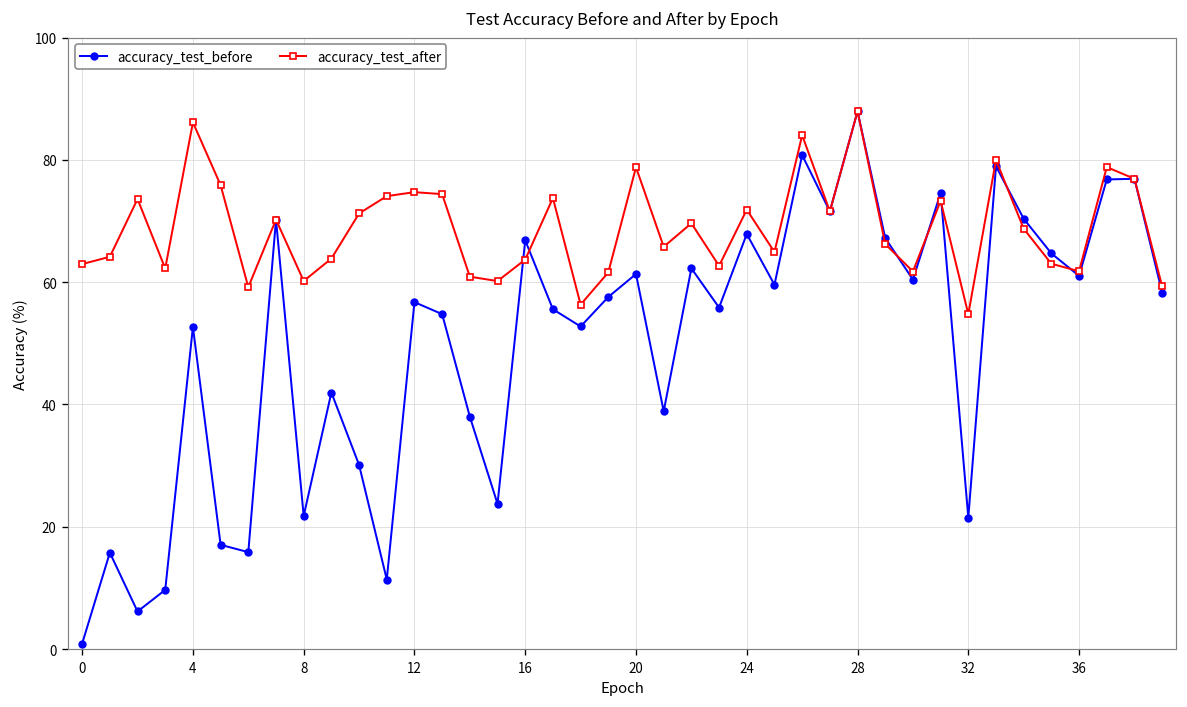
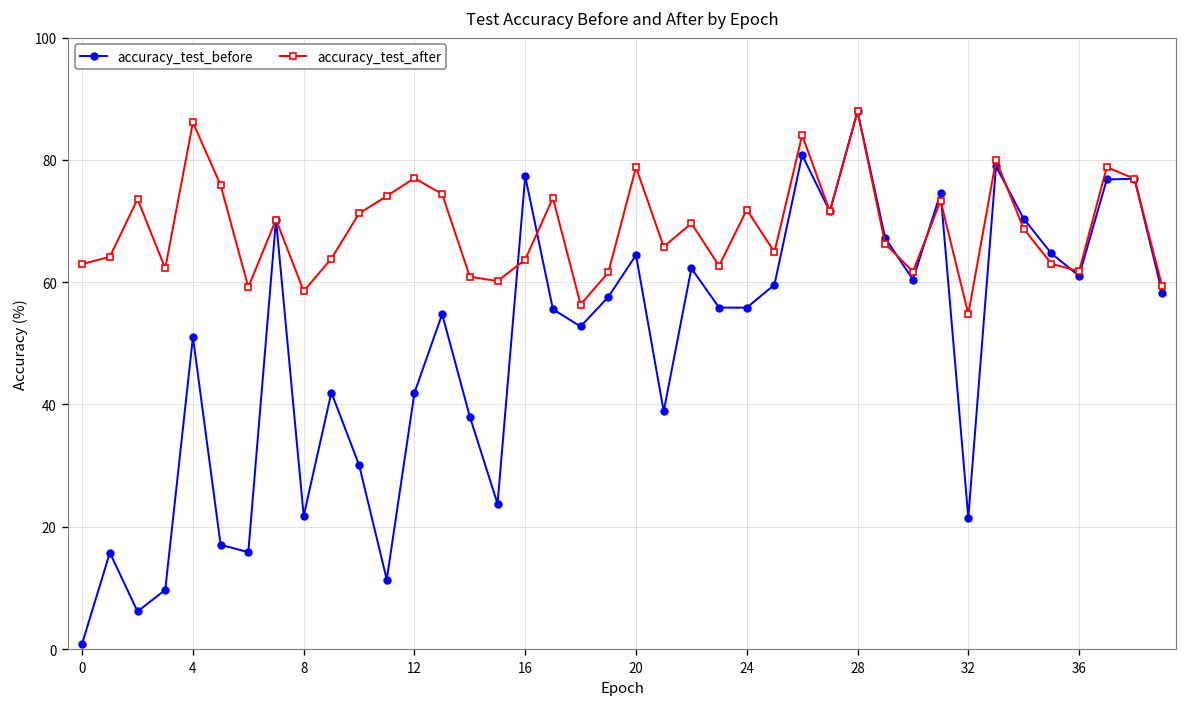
accuracy_test_before, 4: 53 -> 51
accuracy_test_after, 8: 60 -> 59
accuracy_test_before, 12: 57 -> 42
accuracy_test_after, 12: 75 -> 77
accuracy_test_before, 16: 67 -> 77
accuracy_test_before, 20: 61 -> 64
accuracy_test_before, 24: 68 -> 56
